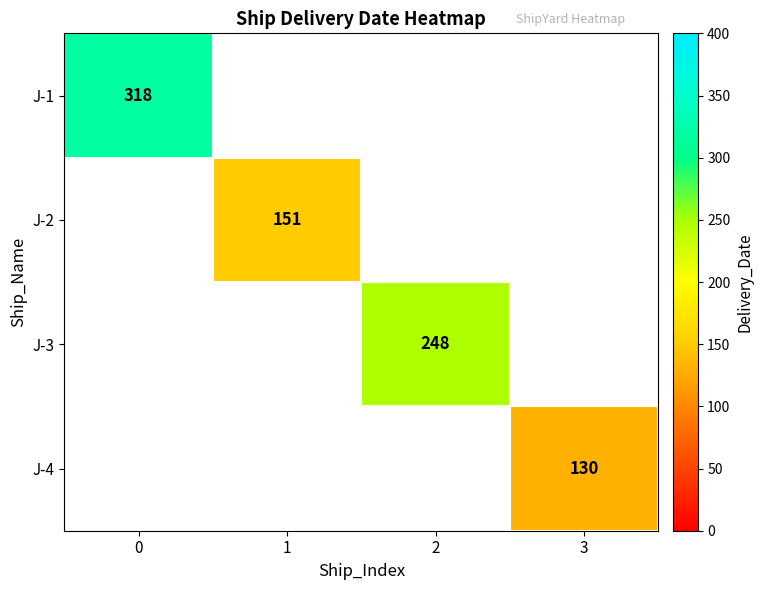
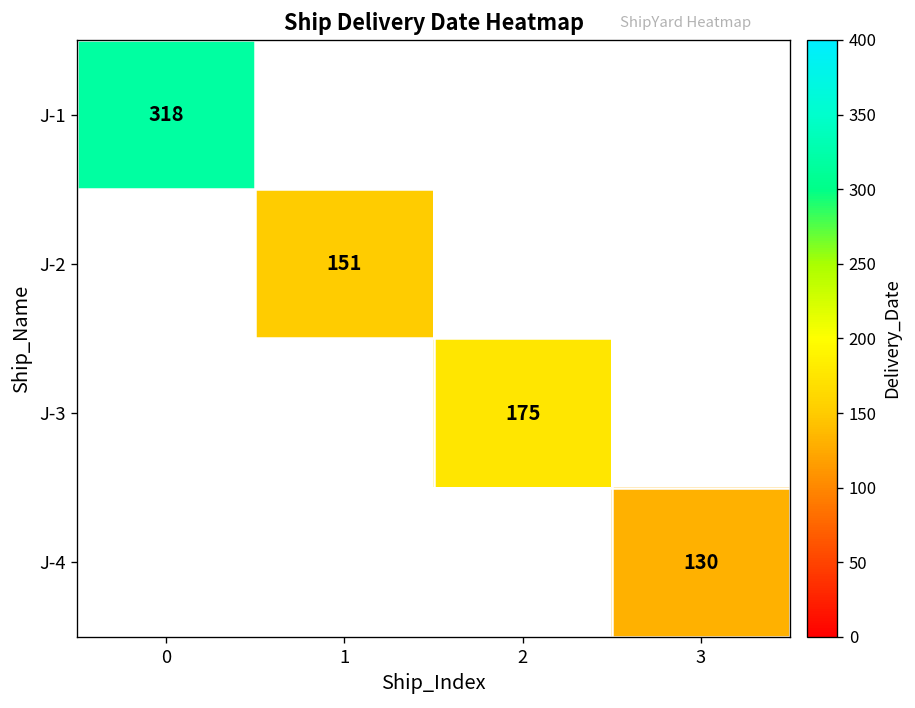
J-3, 2: 248 -> 175
